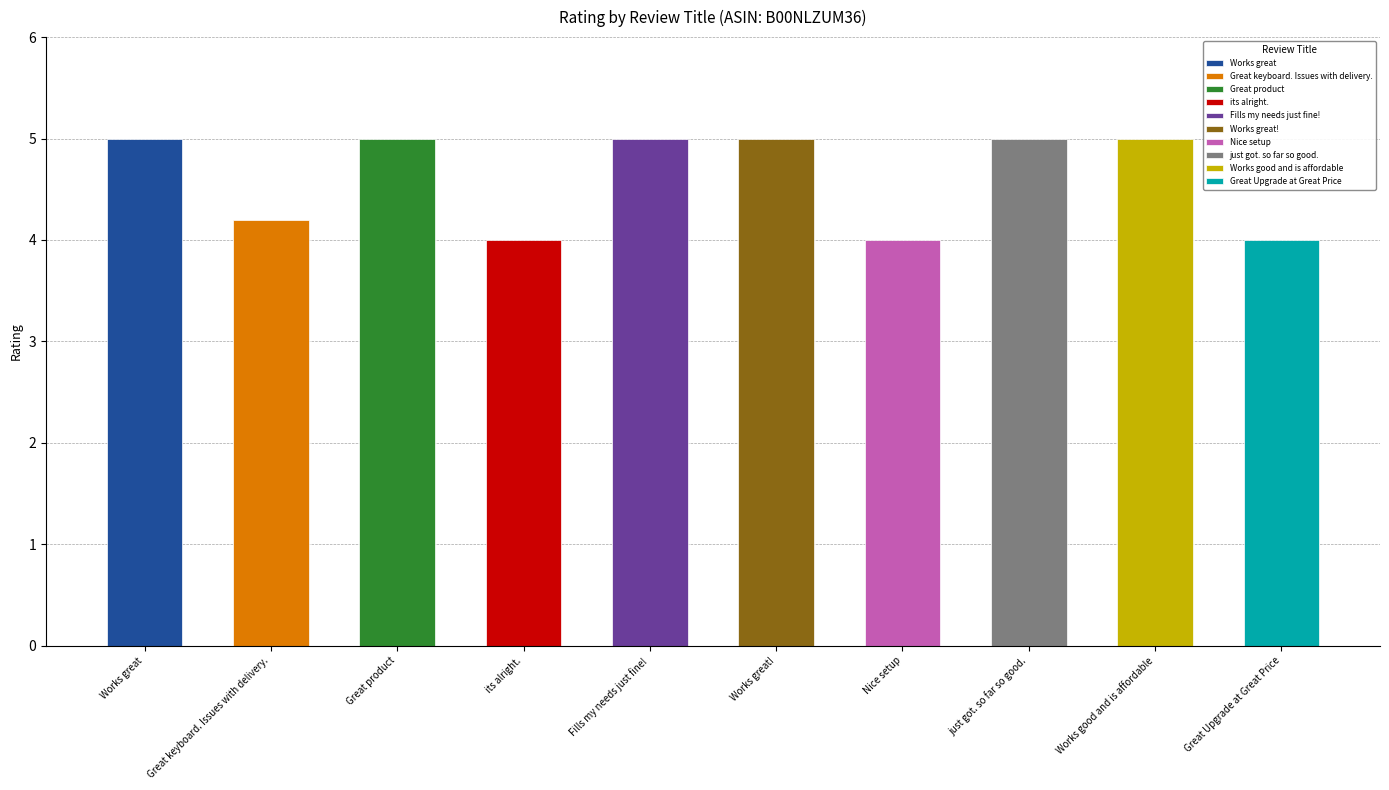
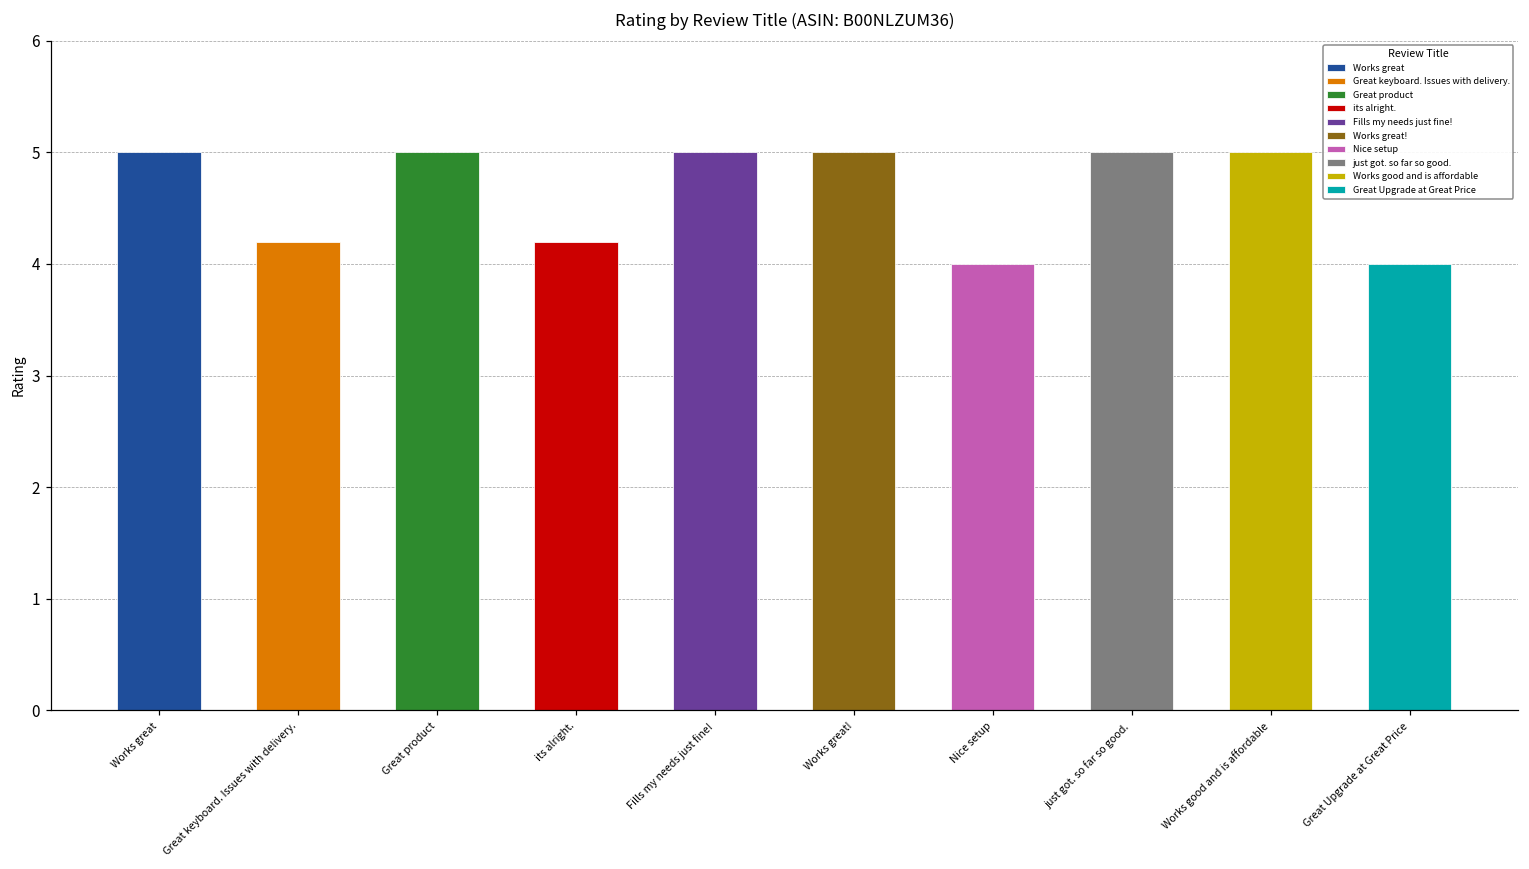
its alright.: 4.0 -> 4.2
